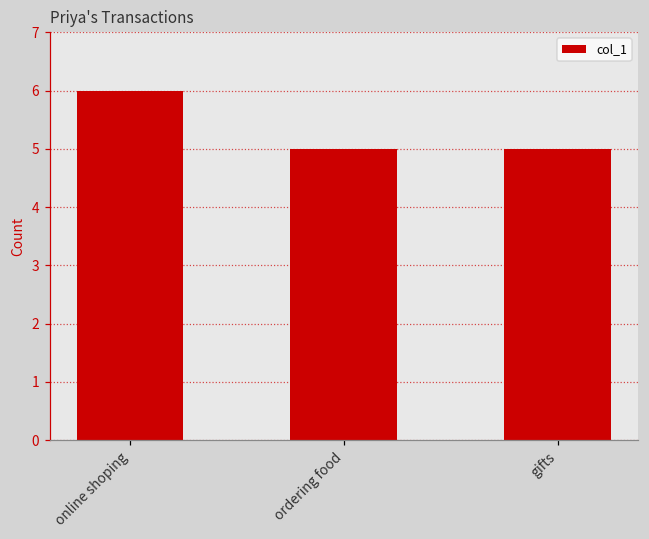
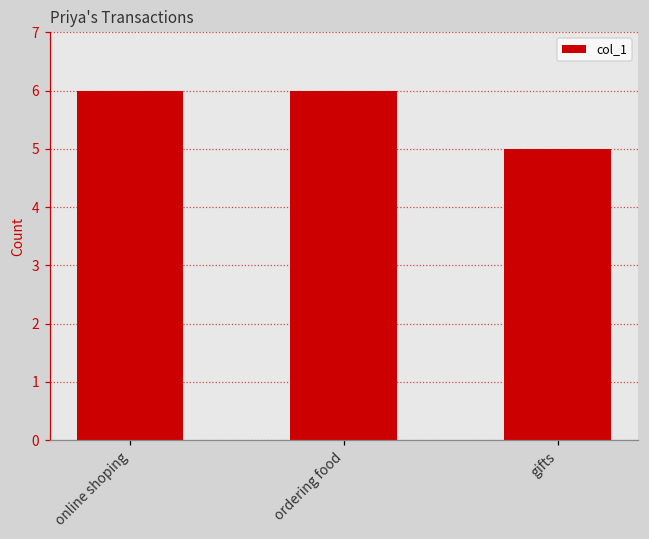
ordering food: 5 -> 6
